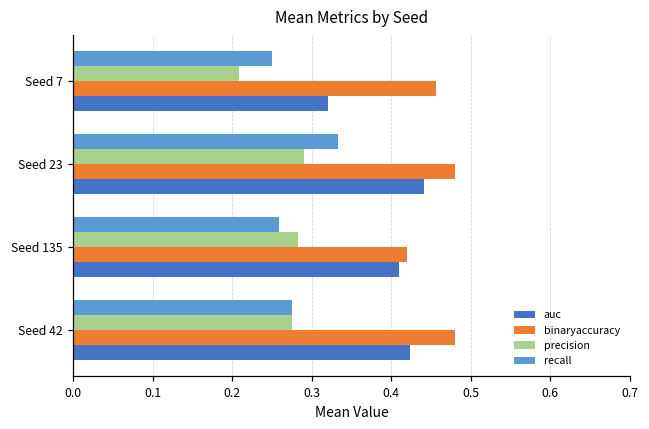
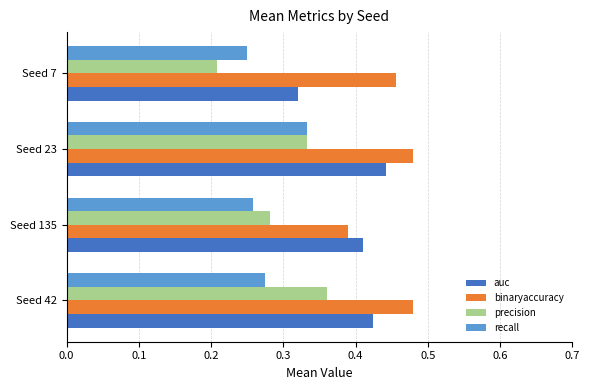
precision, Seed 23: 0.29 -> 0.33
binaryaccuracy, Seed 135: 0.42 -> 0.39
precision, Seed 42: 0.28 -> 0.36
